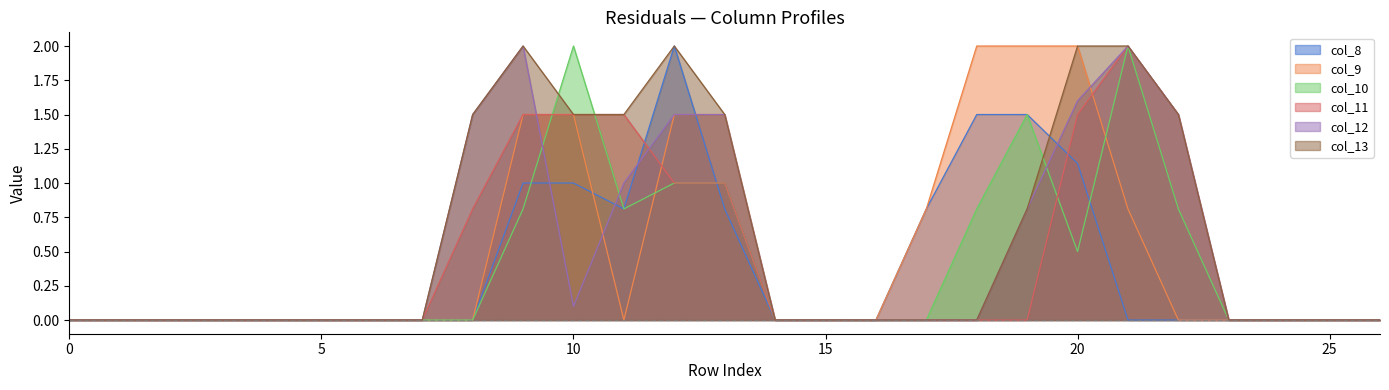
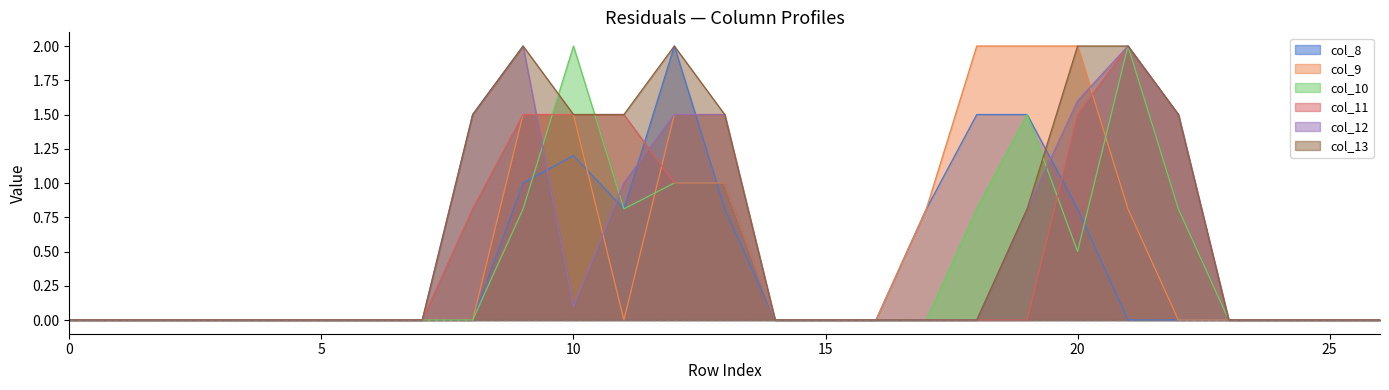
col_8, 10: 1.0 -> 1.2
col_8, 20: 1.14 -> 0.81
